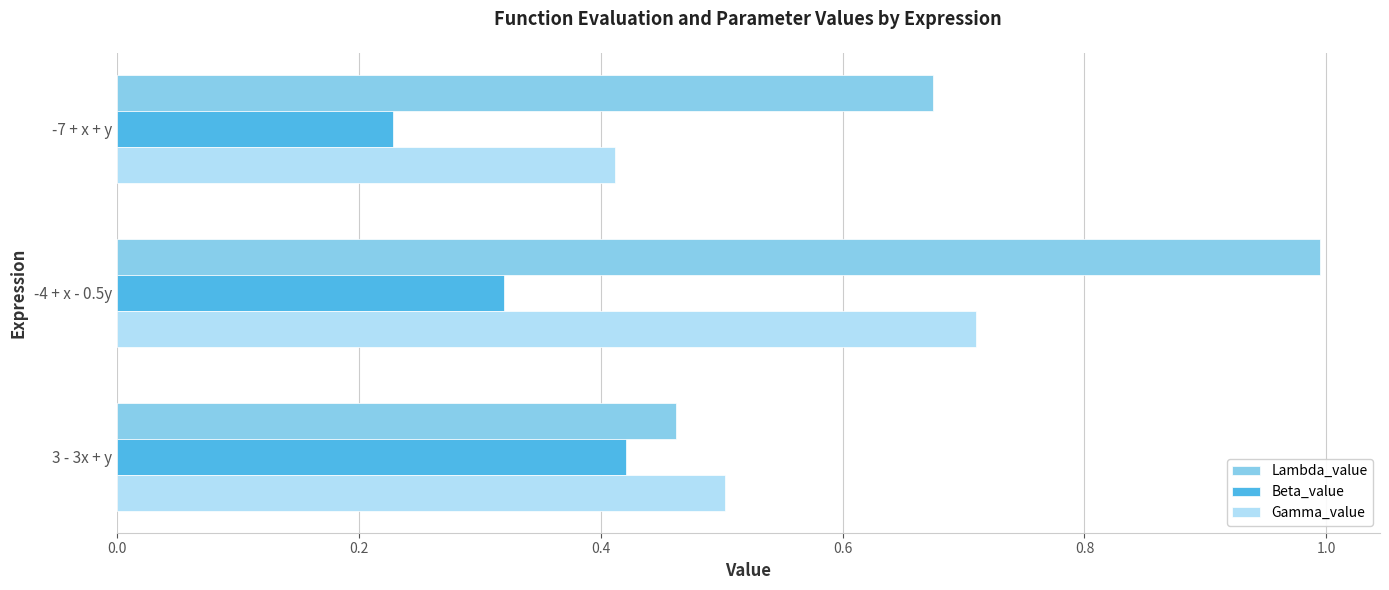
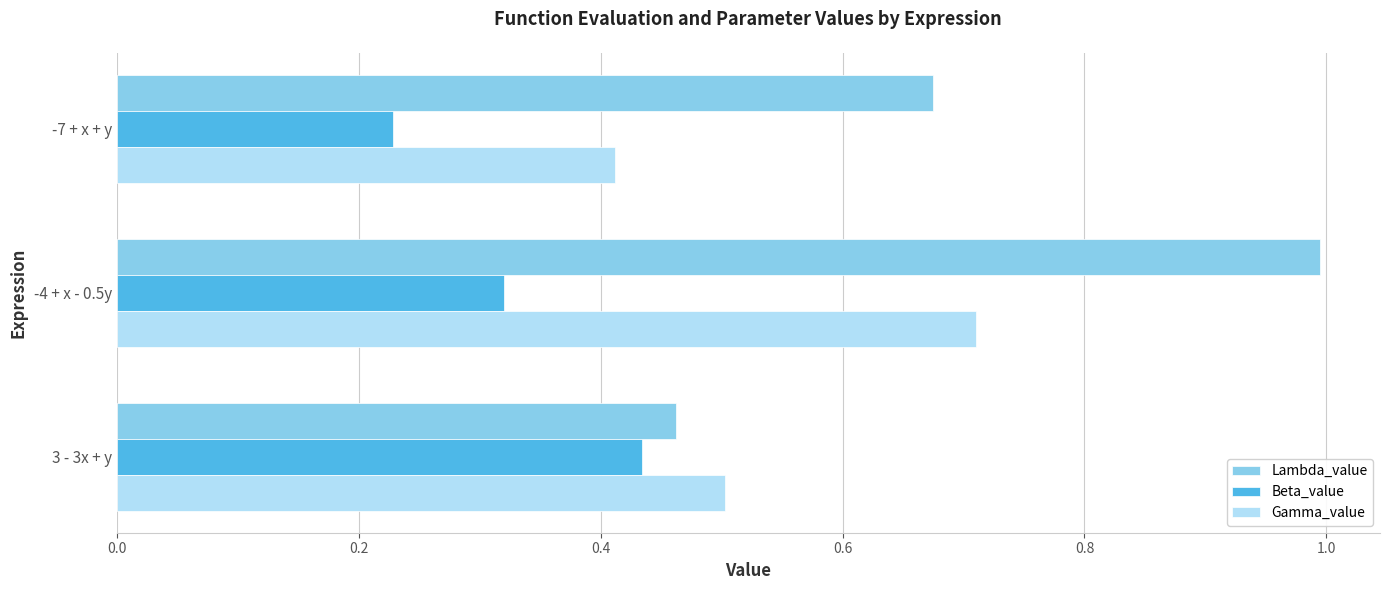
Beta_value, 3 - 3x + y: 0.421 -> 0.434
